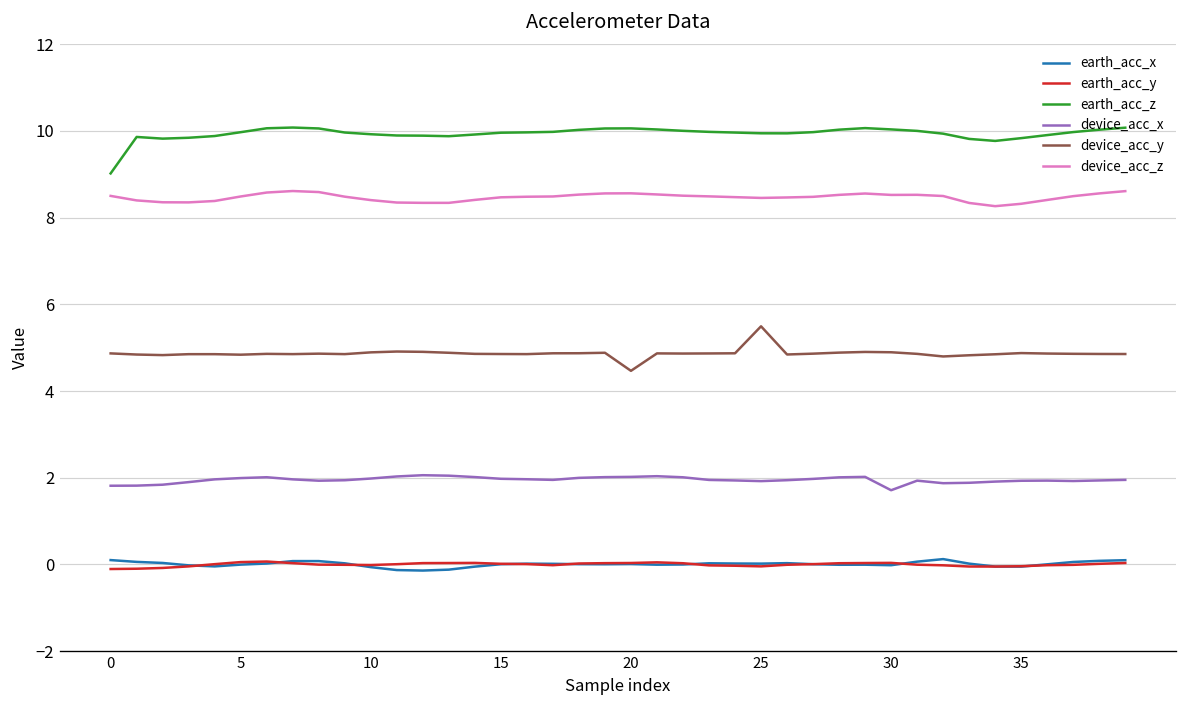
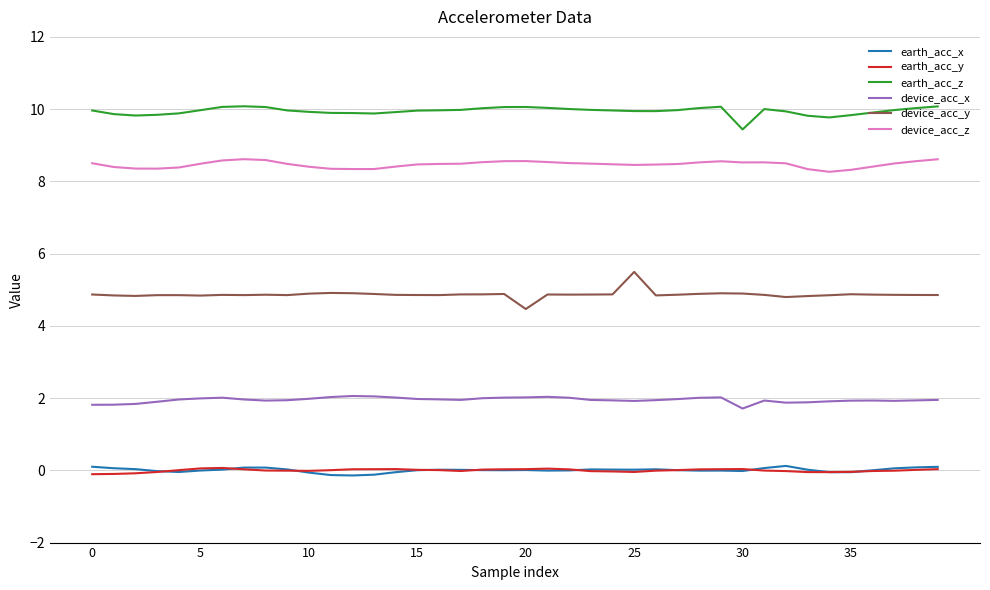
earth_acc_z, 0: 9.0 -> 10.0
earth_acc_z, 30: 10.0 -> 9.4
